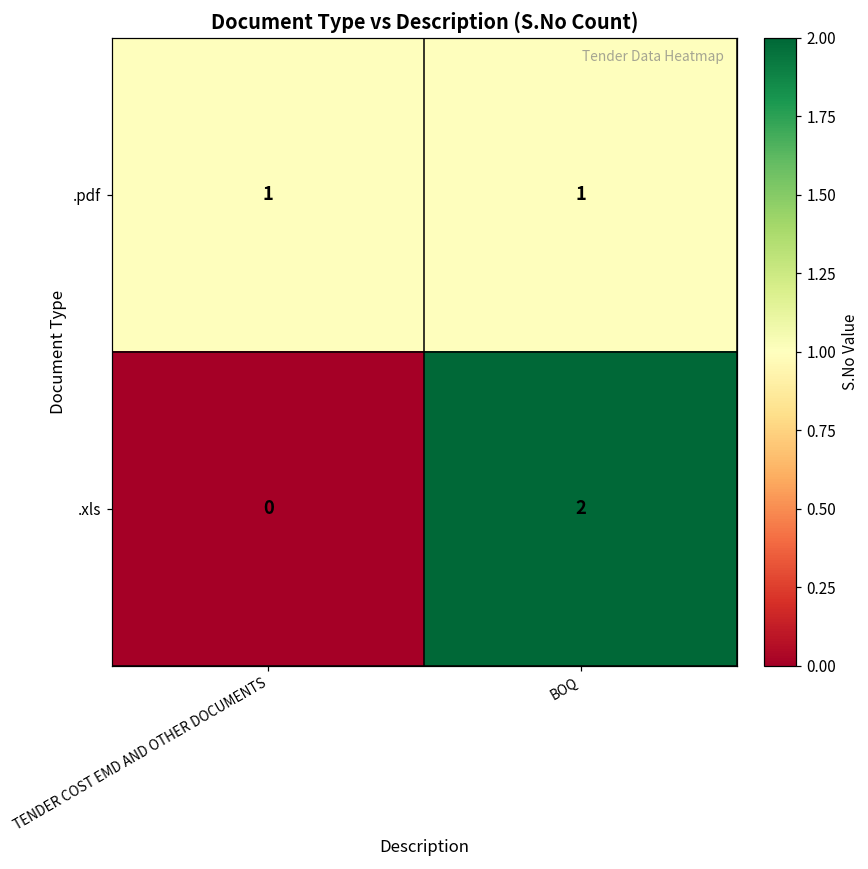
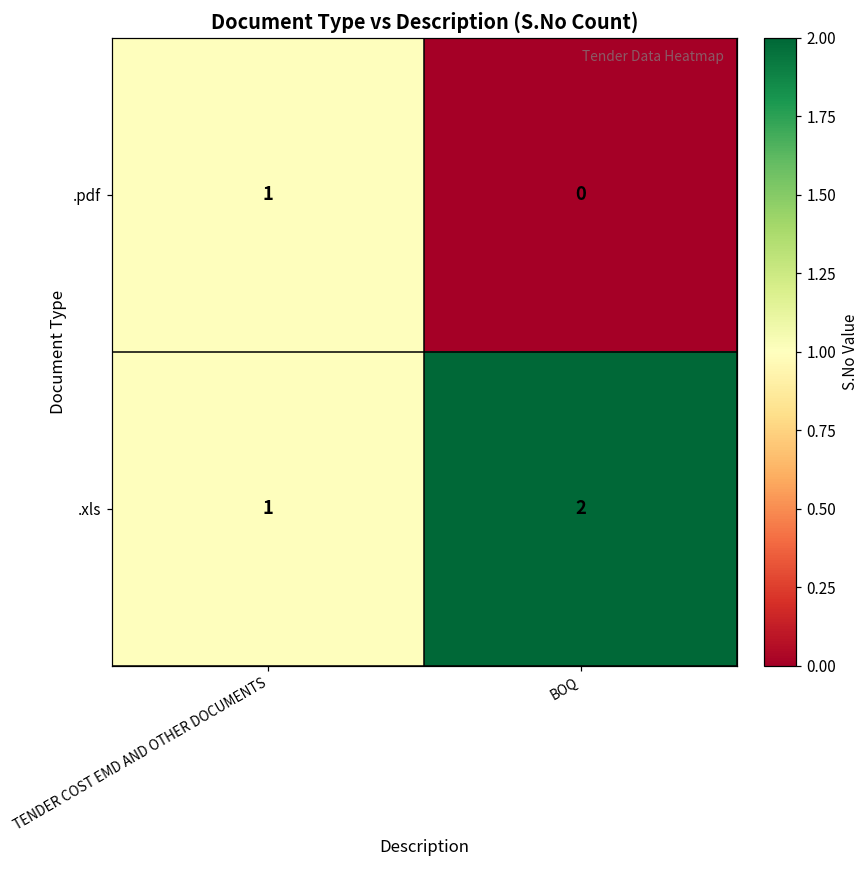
.pdf, BOQ: 1 -> 0
.xls, TENDER COST EMD AND OTHER DOCUMENTS: 0 -> 1
